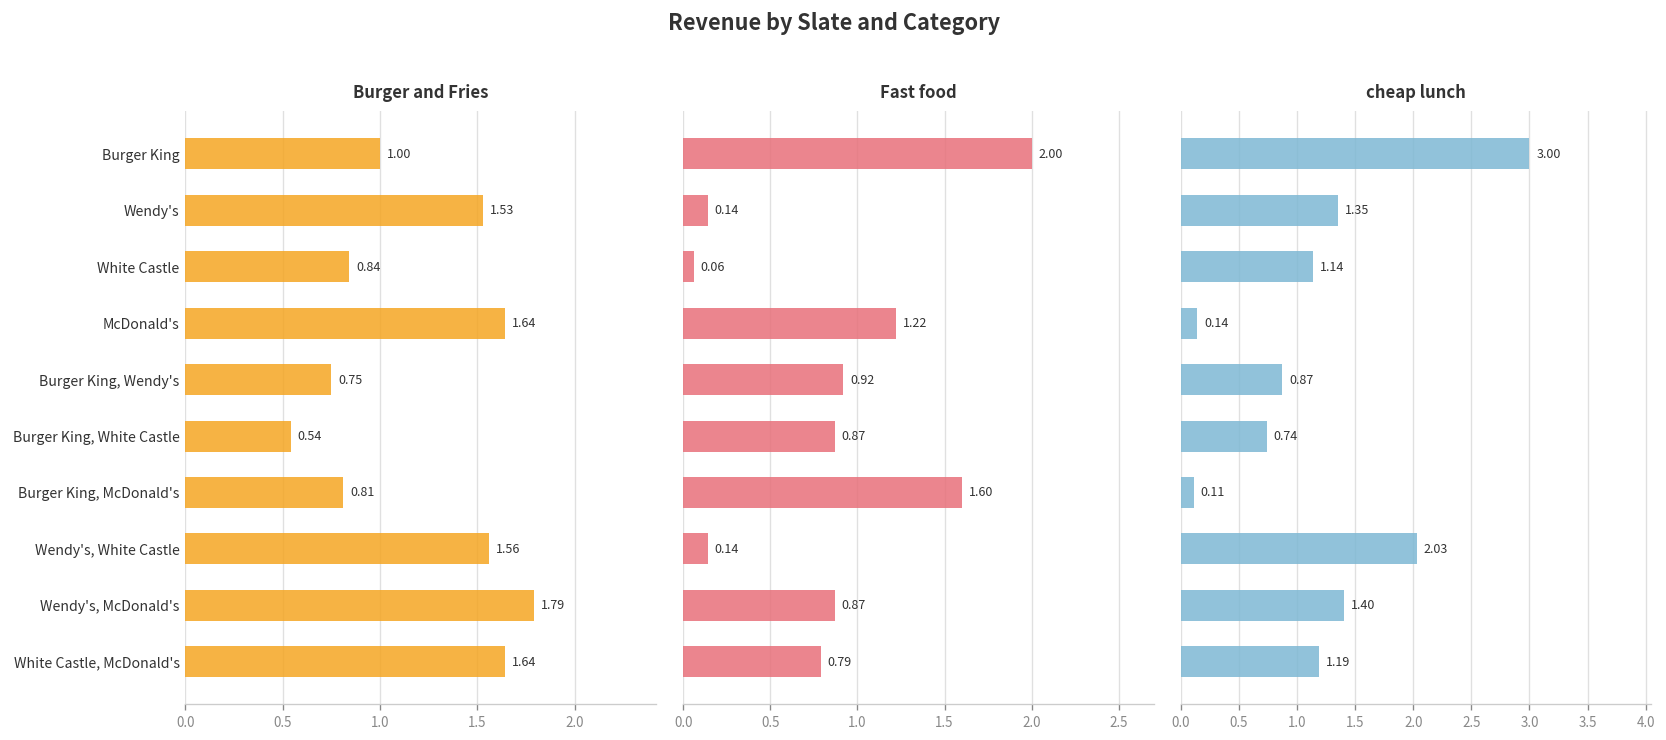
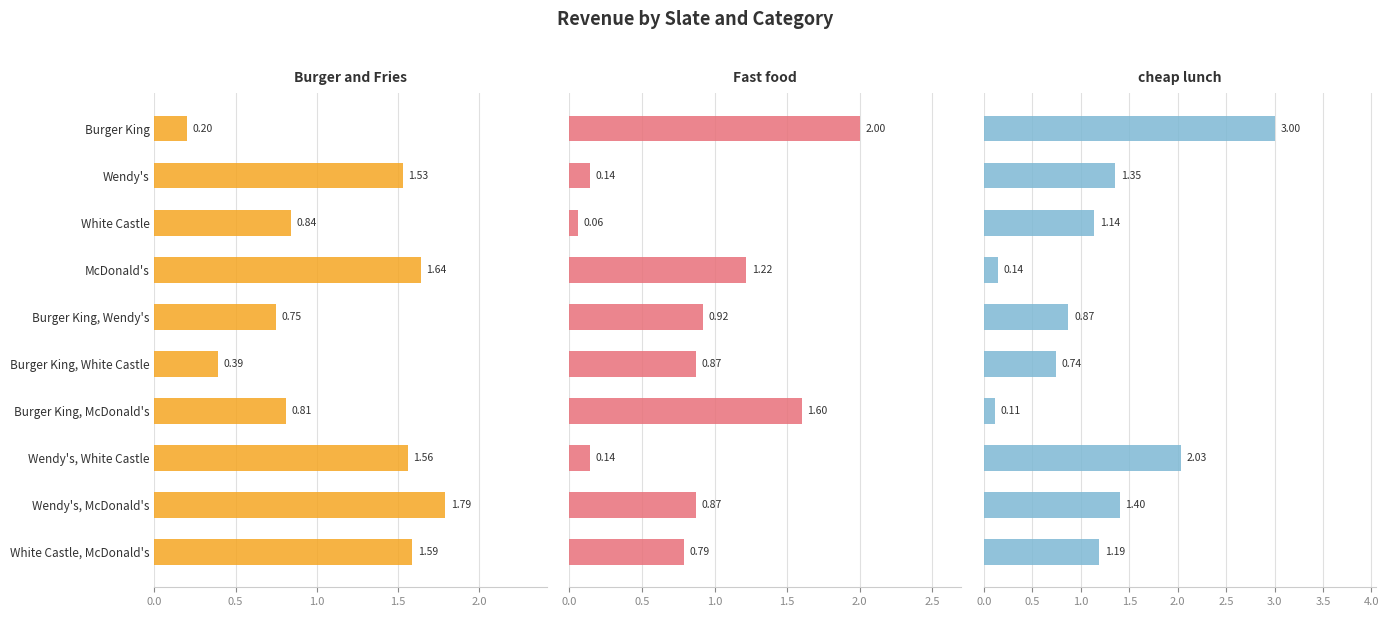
Burger and Fries, Burger King: 1.00 -> 0.20
Burger and Fries, Burger King, White Castle: 0.54 -> 0.39
Burger and Fries, White Castle, McDonald's: 1.64 -> 1.59
